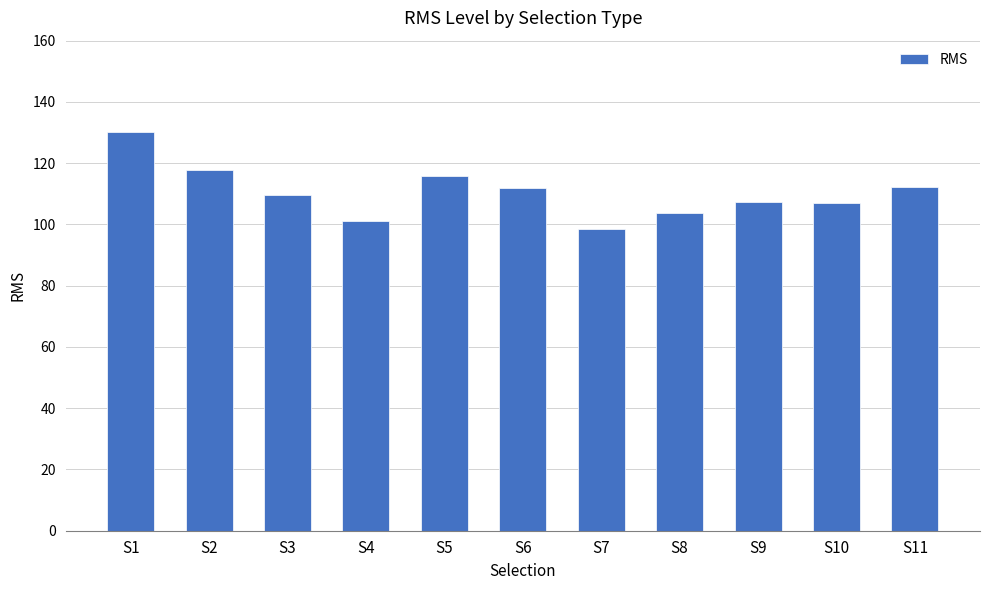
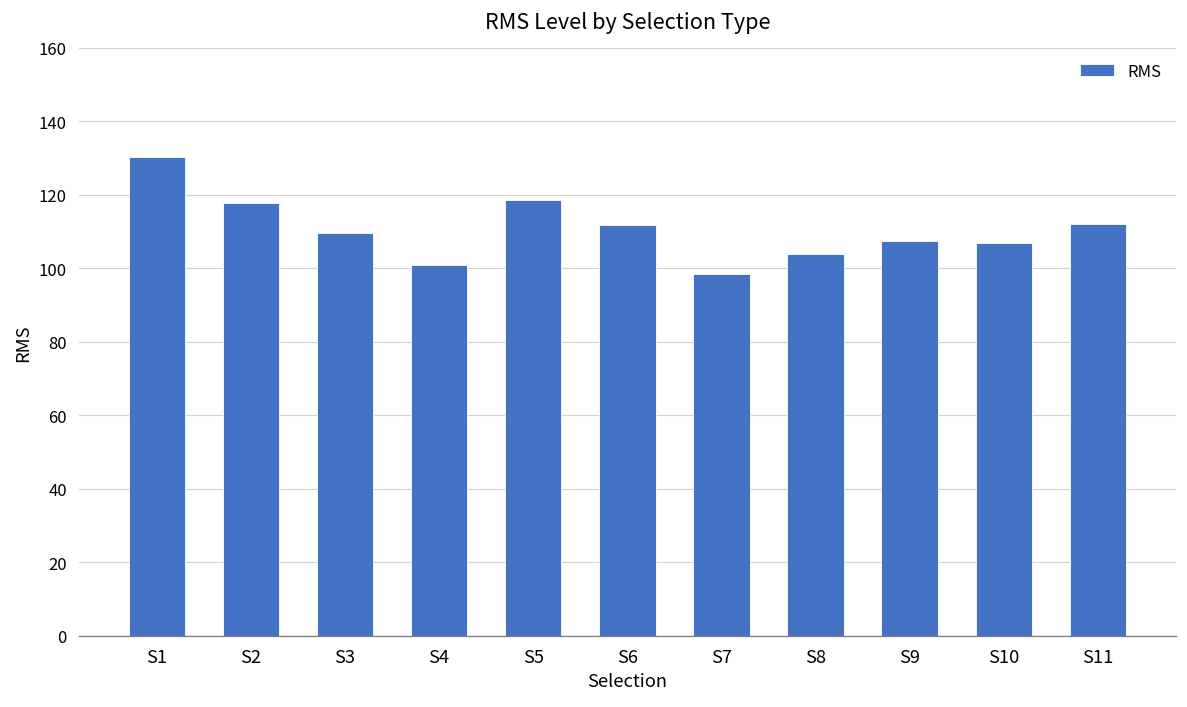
S5: 116 -> 119
